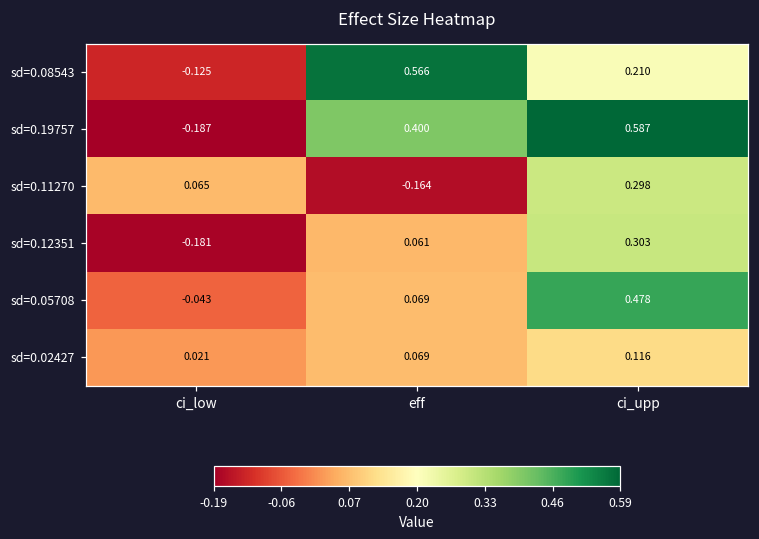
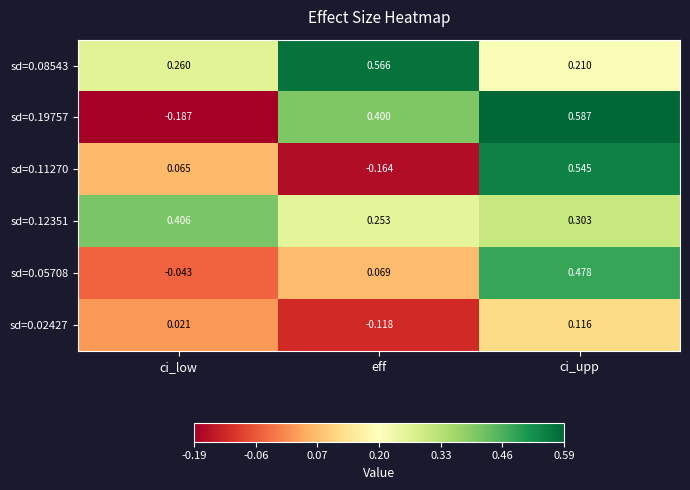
sd=0.08543, ci_low: -0.125 -> 0.260
sd=0.11270, ci_upp: 0.298 -> 0.545
sd=0.12351, ci_low: -0.181 -> 0.406
sd=0.12351, eff: 0.061 -> 0.253
sd=0.02427, eff: 0.069 -> -0.118
